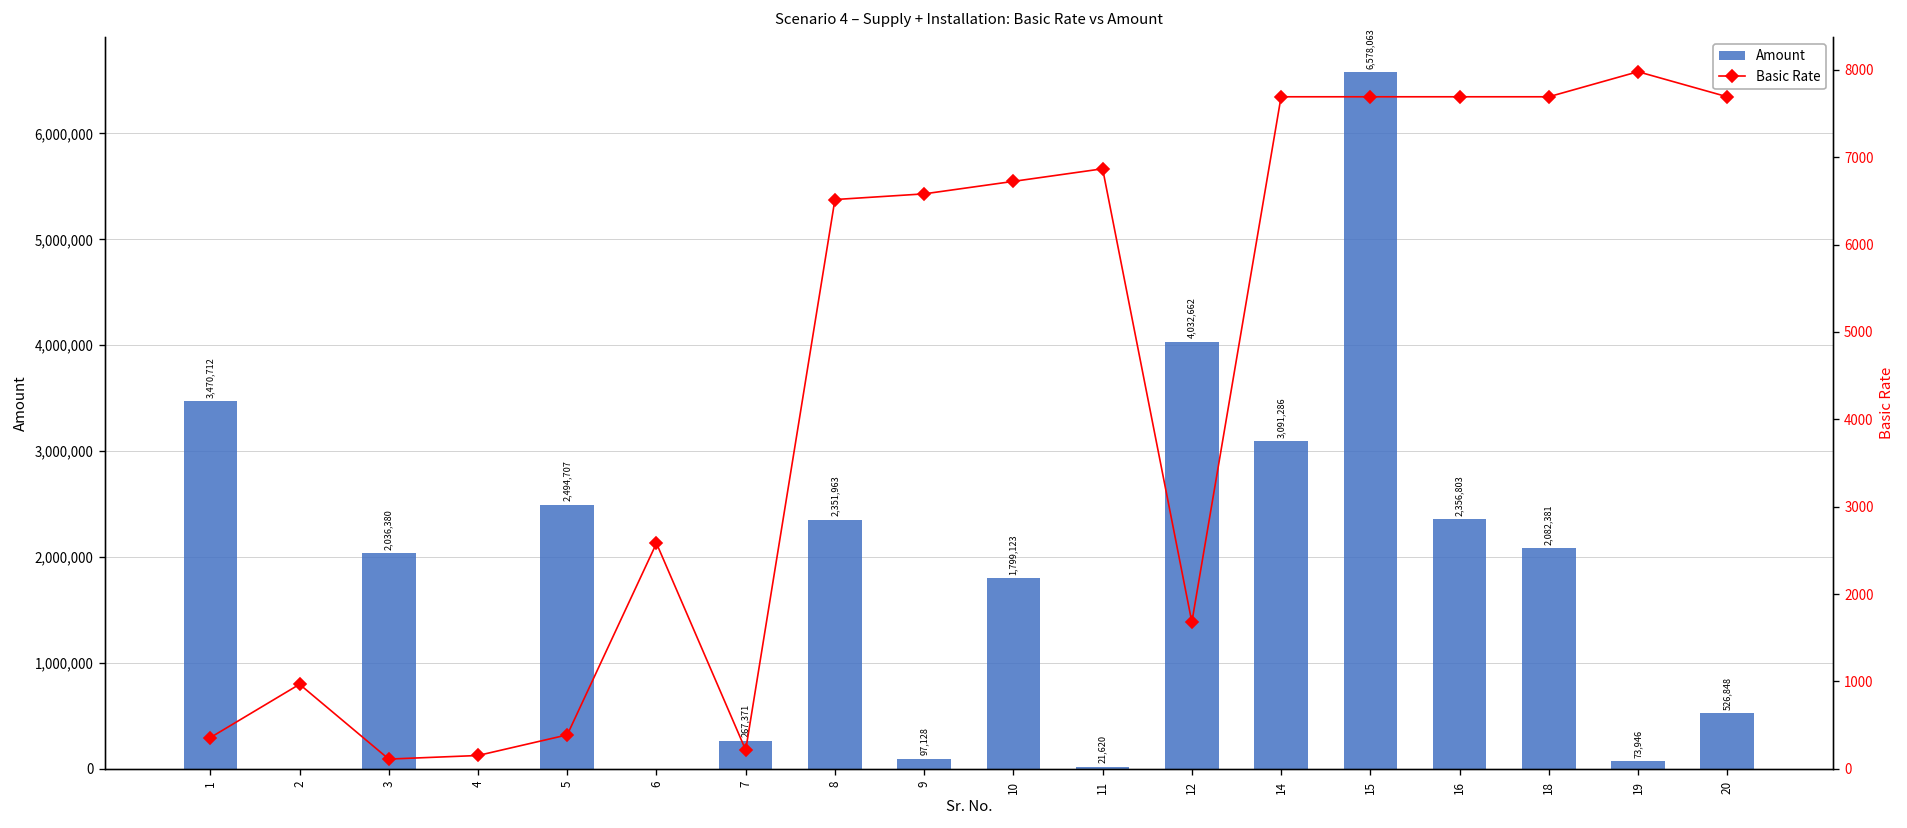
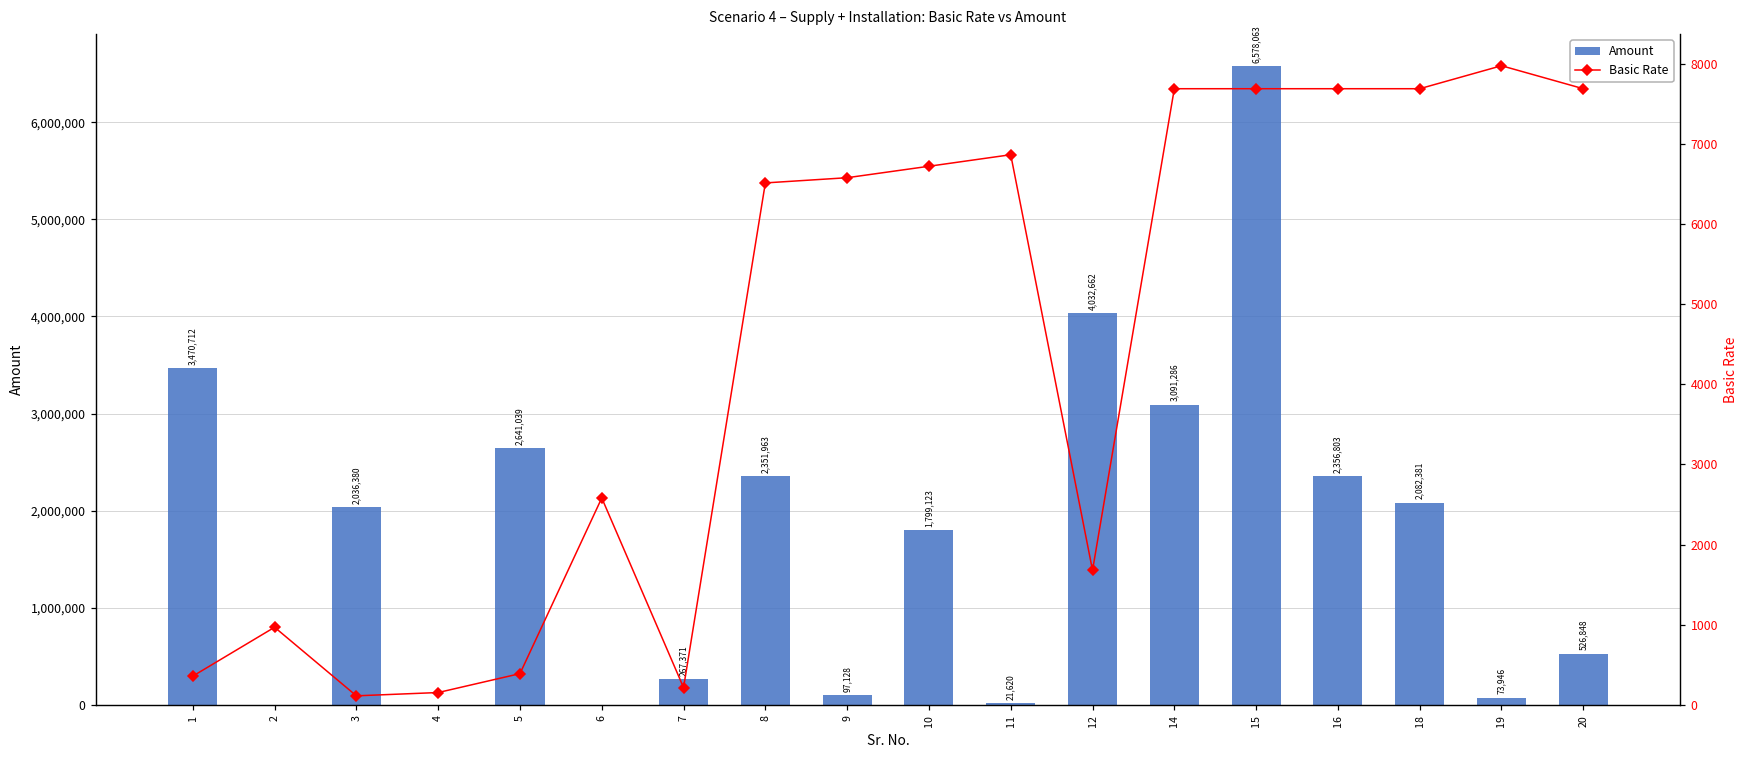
Amount, 5: 2,494,707 -> 2,641,039
